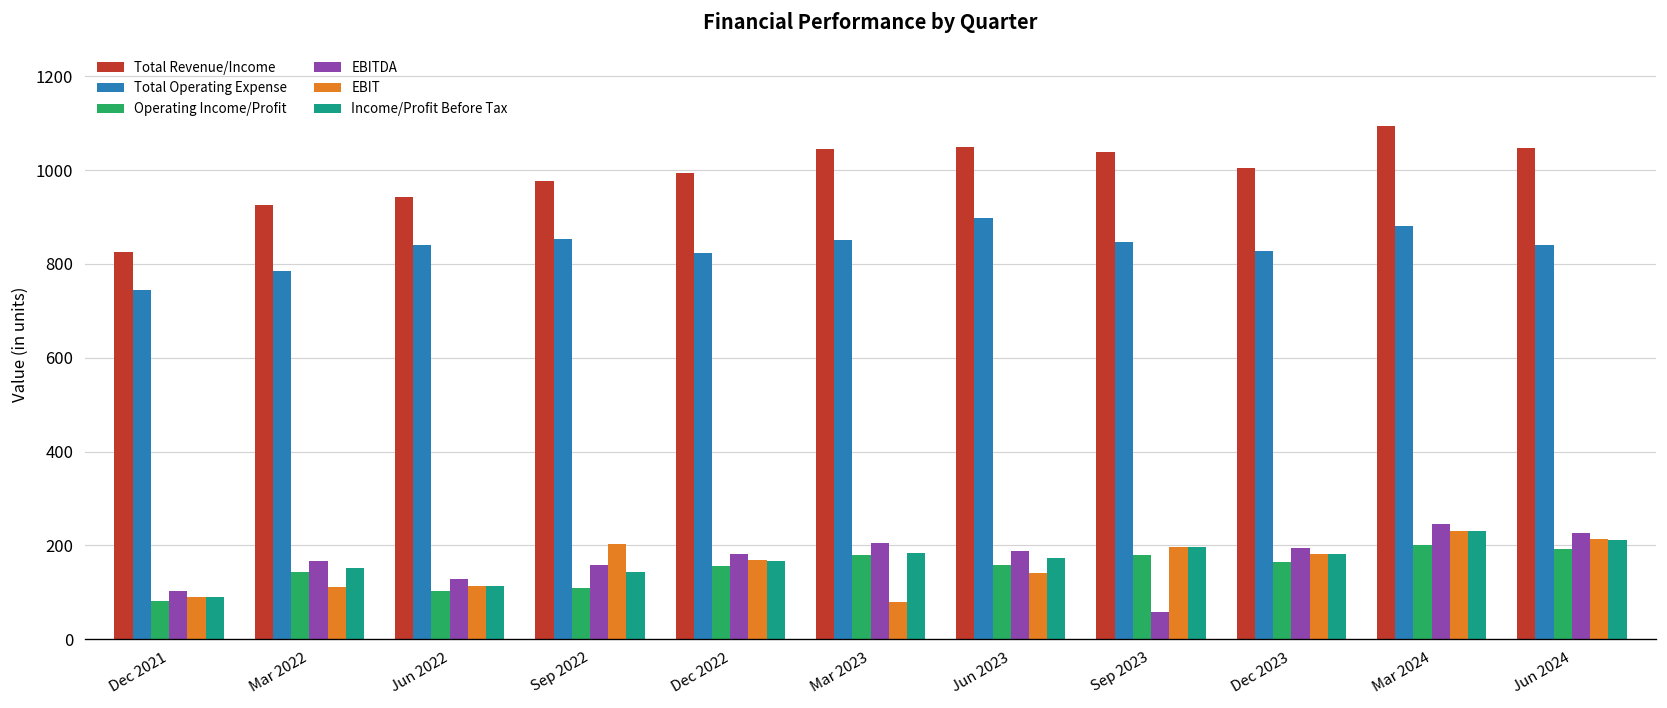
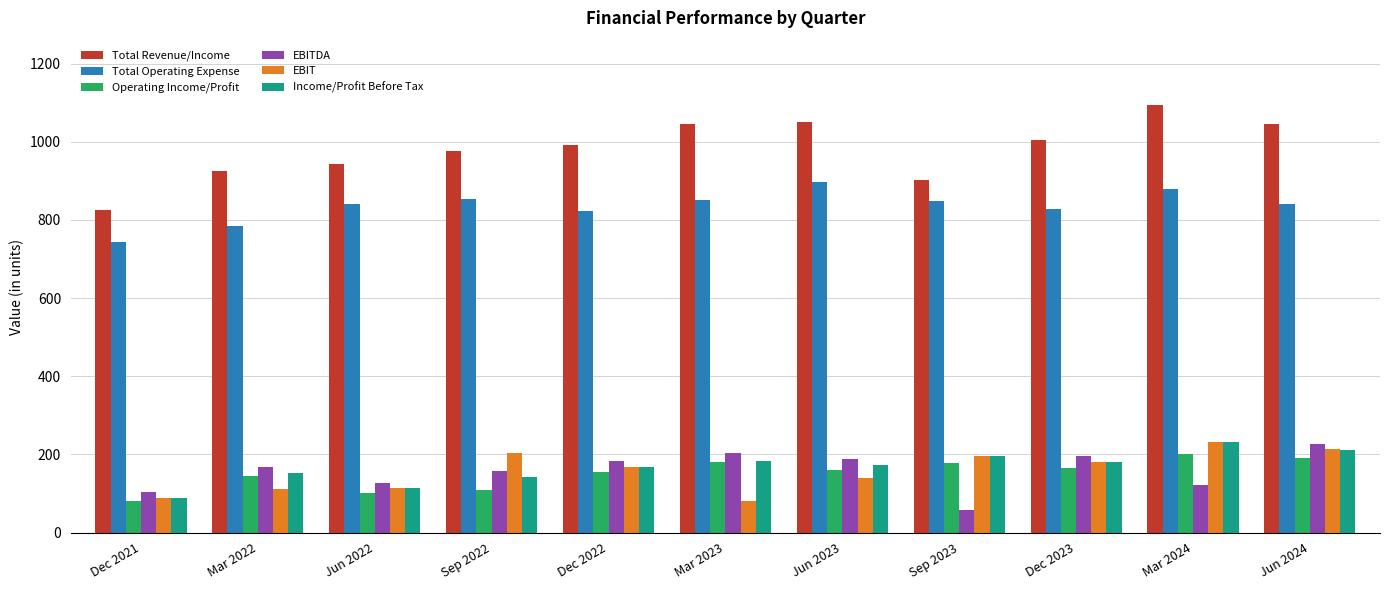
Total Revenue/Income, Sep 2023: 1040 -> 900
EBITDA, Mar 2024: 240 -> 120
